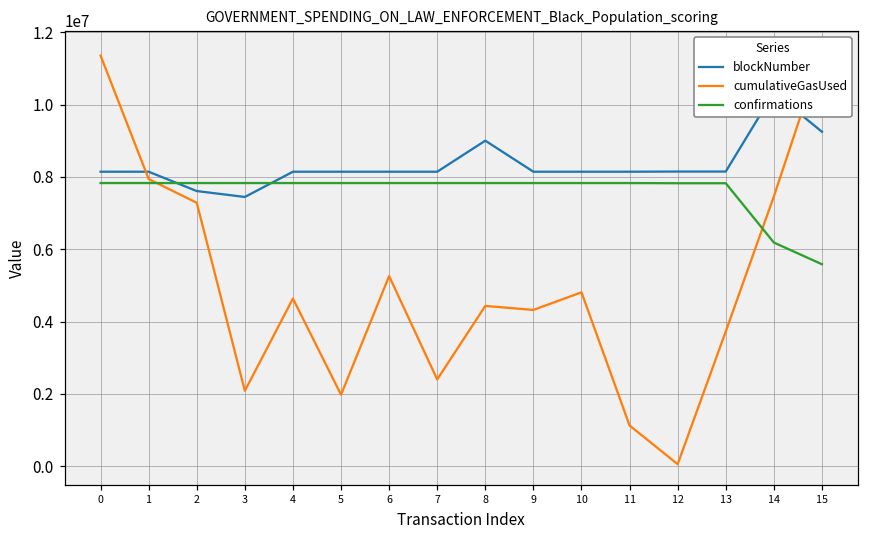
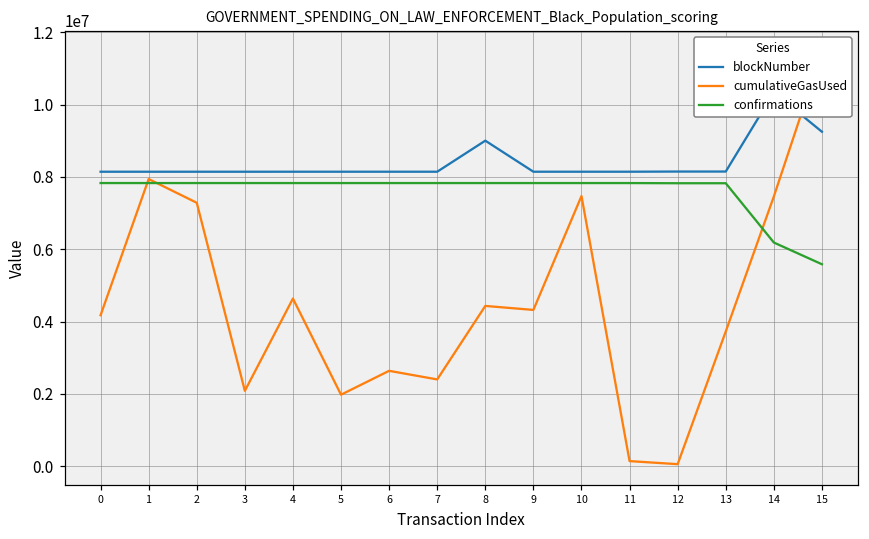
cumulativeGasUsed, 0: 11400000 -> 4200000
blockNumber, 2: 7600000 -> 8100000
blockNumber, 3: 7400000 -> 8100000
cumulativeGasUsed, 6: 5300000 -> 2600000
cumulativeGasUsed, 10: 4800000 -> 7500000
cumulativeGasUsed, 11: 1100000 -> 100000
